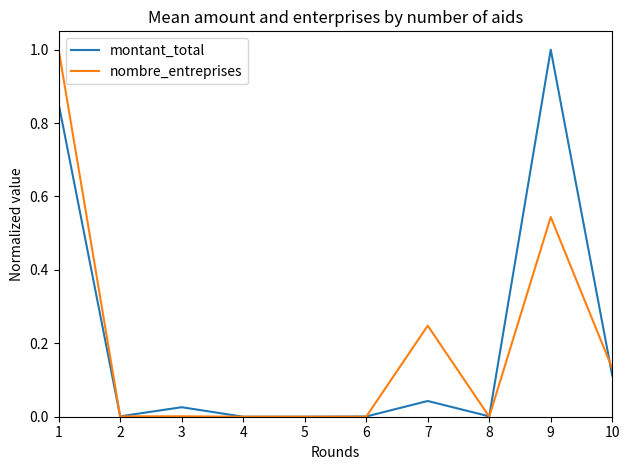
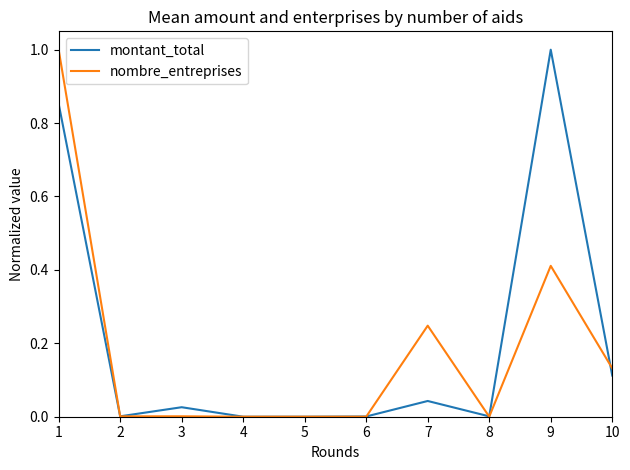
nombre_entreprises, 9: 0.54 -> 0.41
